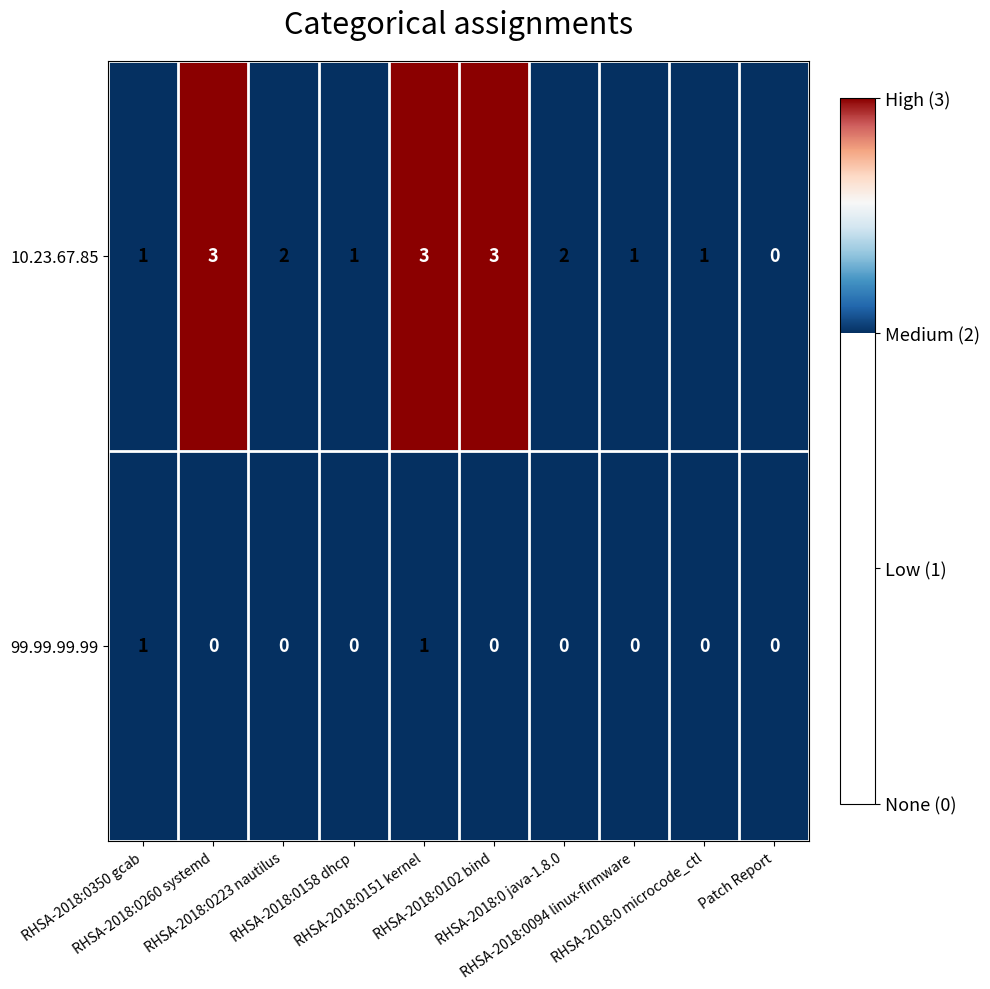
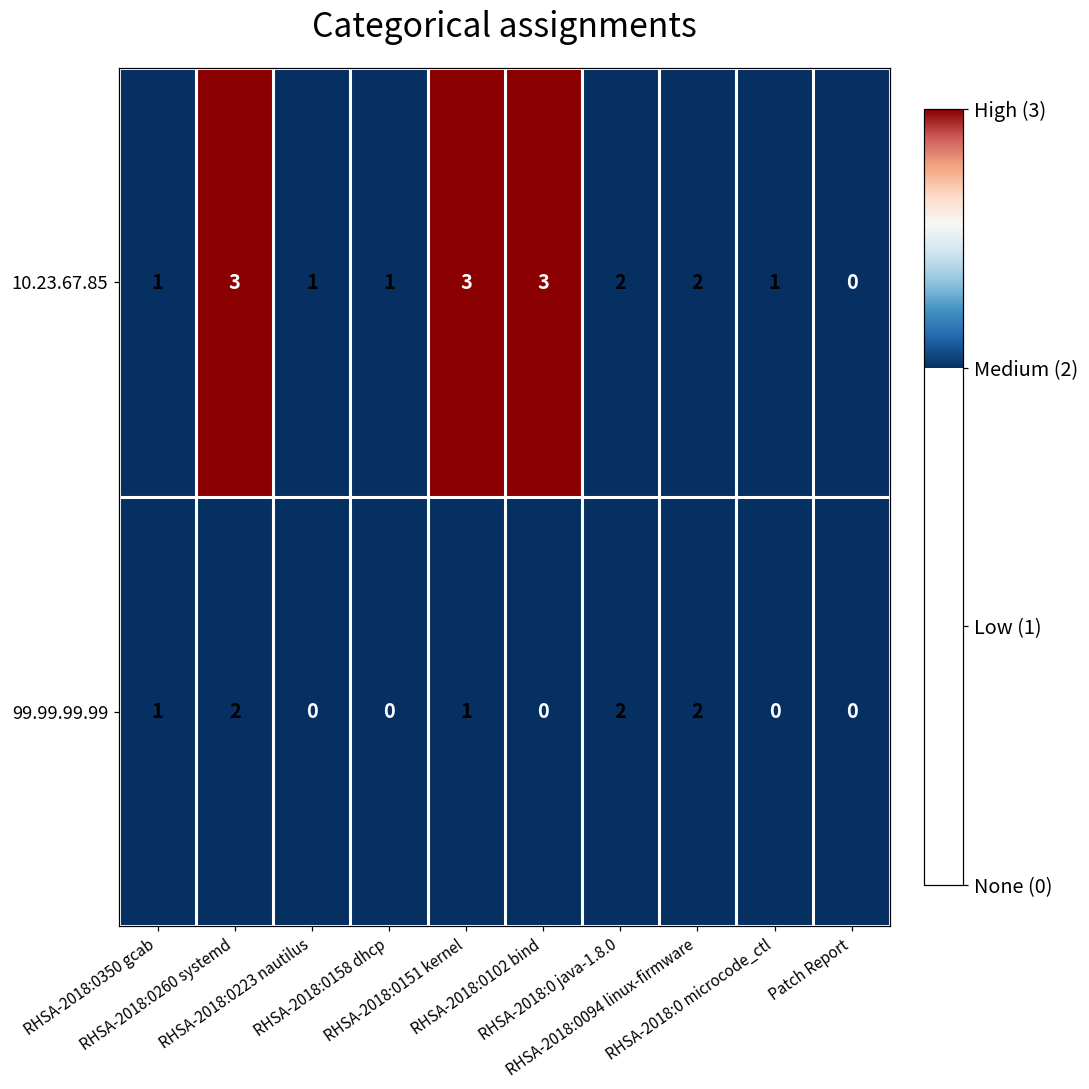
10.23.67.85, RHSA-2018:0223 nautilus: 2 -> 1
10.23.67.85, RHSA-2018:0094 linux-firmware: 1 -> 2
99.99.99.99, RHSA-2018:0260 systemd: 0 -> 2
99.99.99.99, RHSA-2018:0 java-1.8.0: 0 -> 2
99.99.99.99, RHSA-2018:0094 linux-firmware: 0 -> 2
